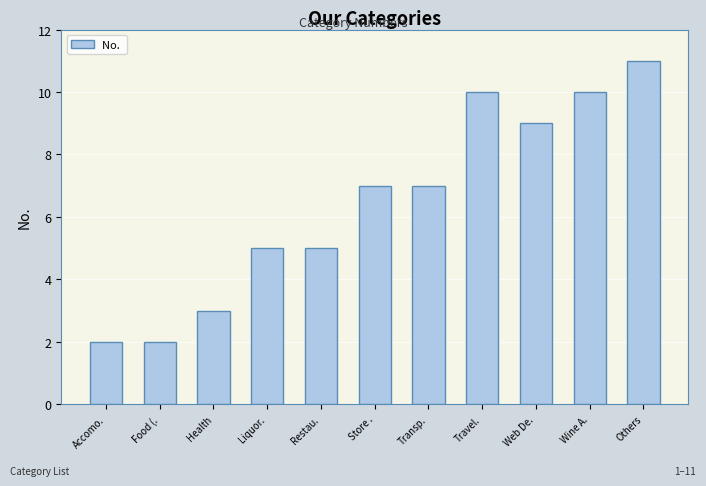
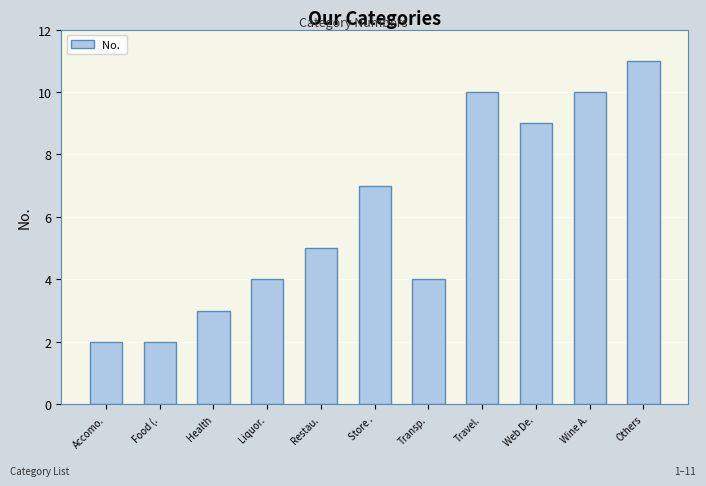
Liquor.: 5 -> 4
Transp.: 7 -> 4
